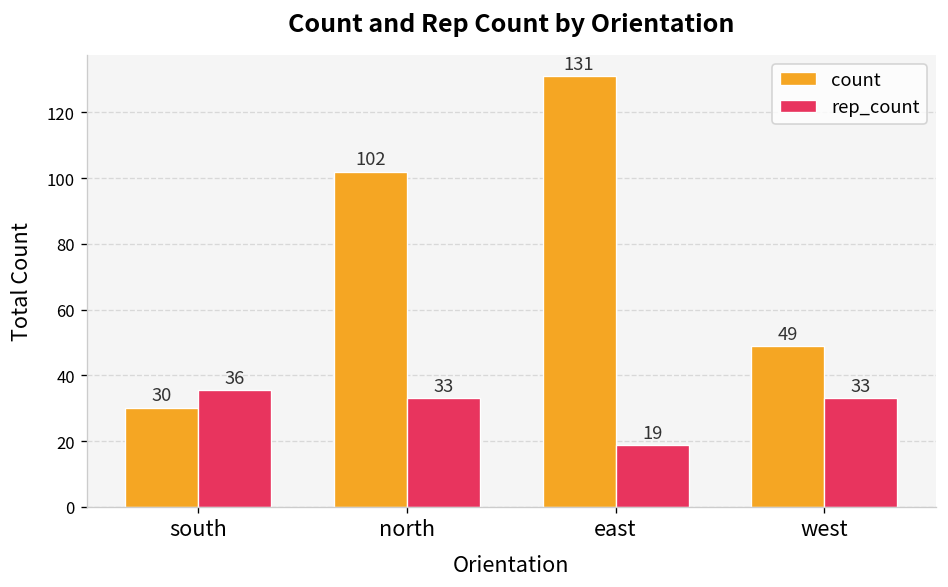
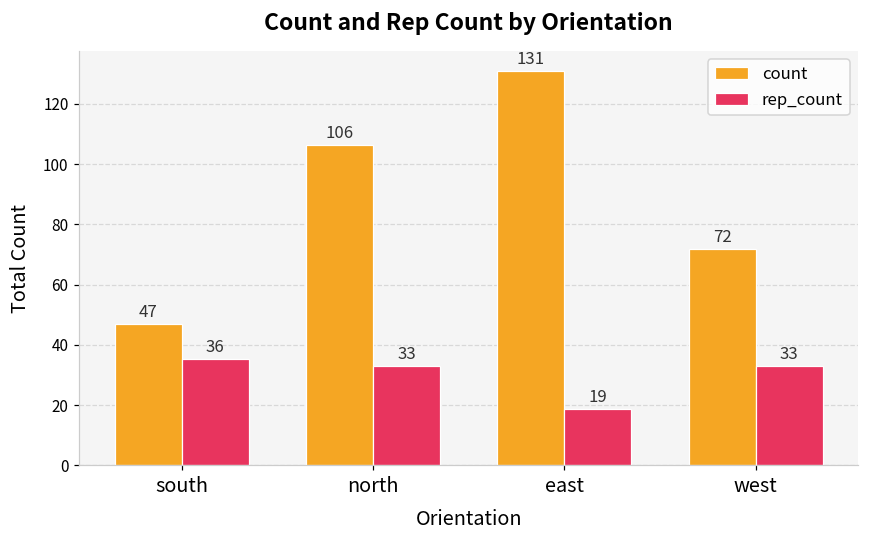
count, south: 30 -> 47
count, north: 102 -> 106
count, west: 49 -> 72
